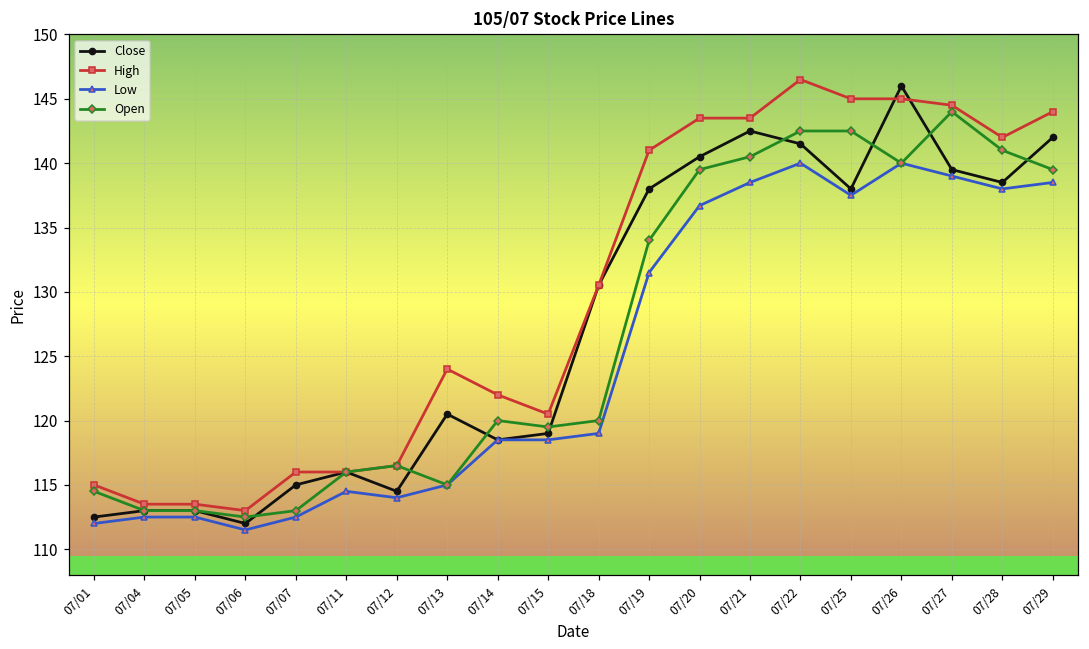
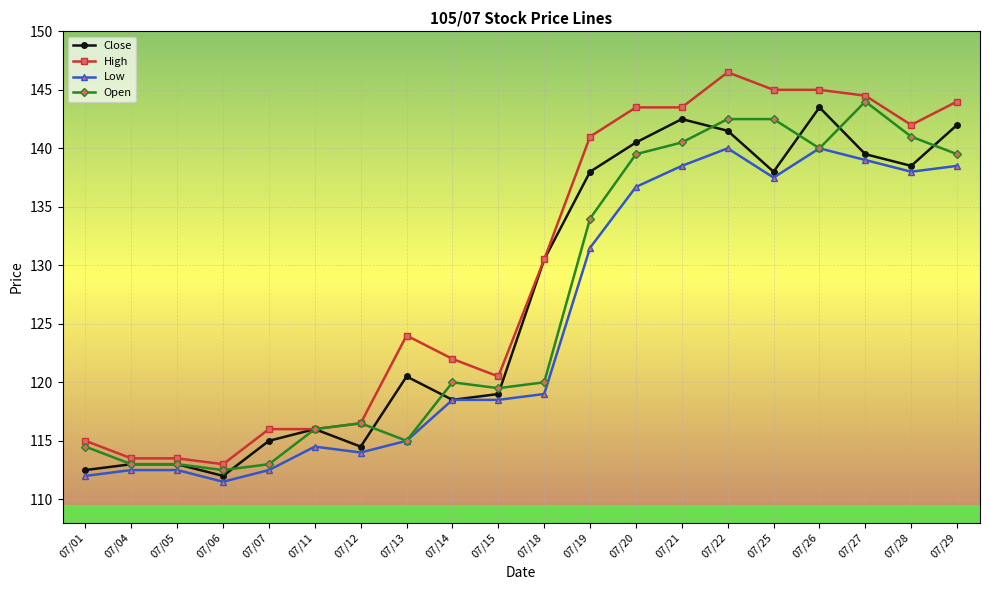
Close, 07/26: 146.0 -> 143.5
